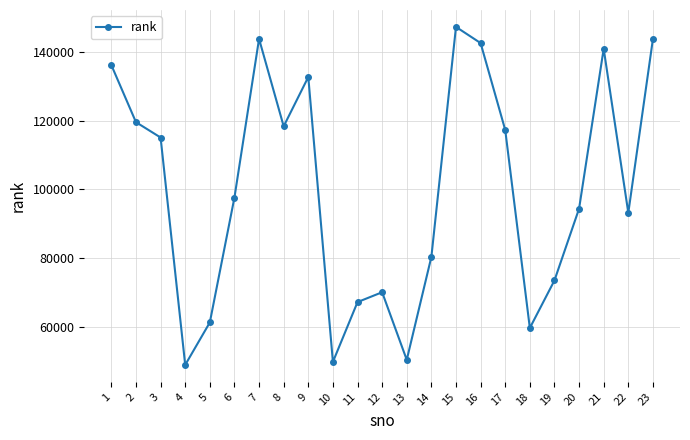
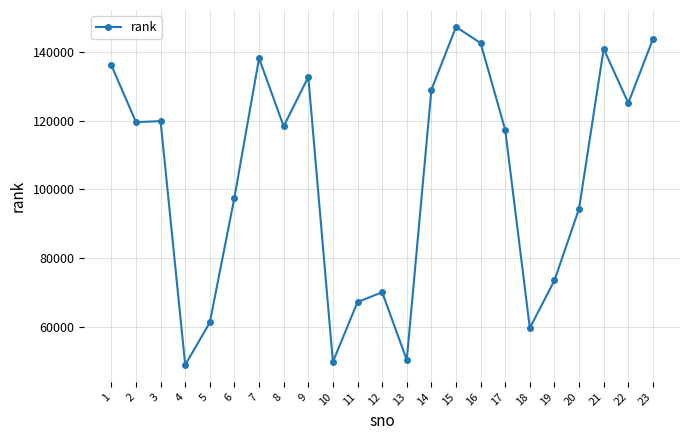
3: 115000 -> 120000
7: 144000 -> 138000
14: 80000 -> 129000
22: 93000 -> 125000
